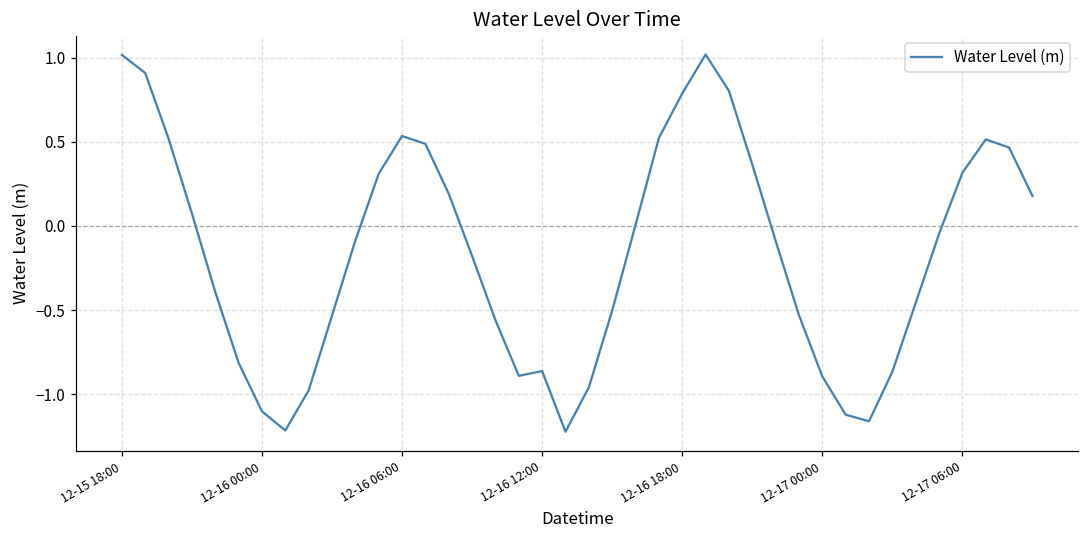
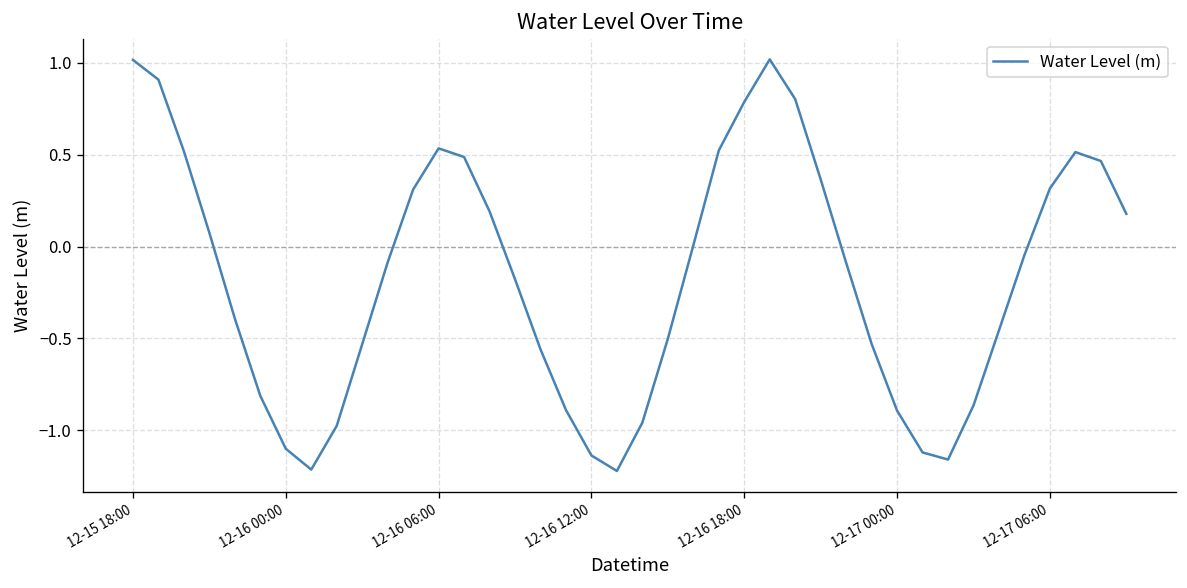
12-16 12:00: -0.86 -> -1.14
